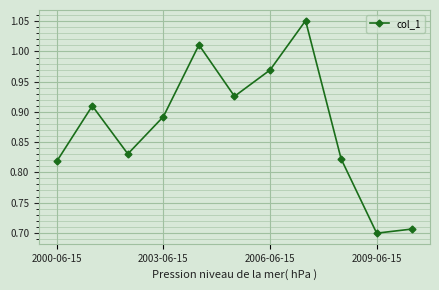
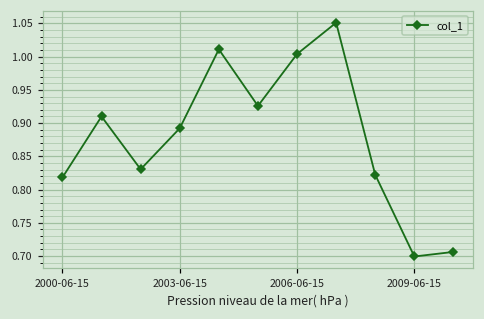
2006-06-15: 0.97 -> 1.00
